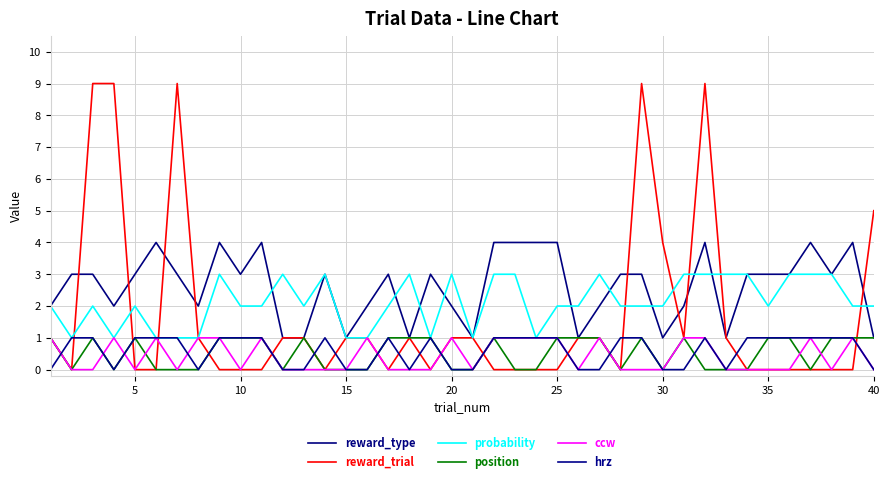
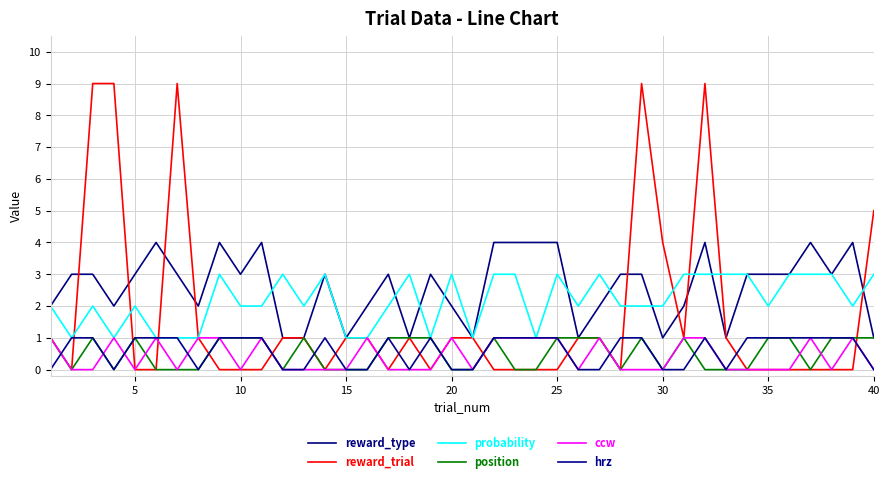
probability, 25: 2 -> 3
probability, 40: 2 -> 3
